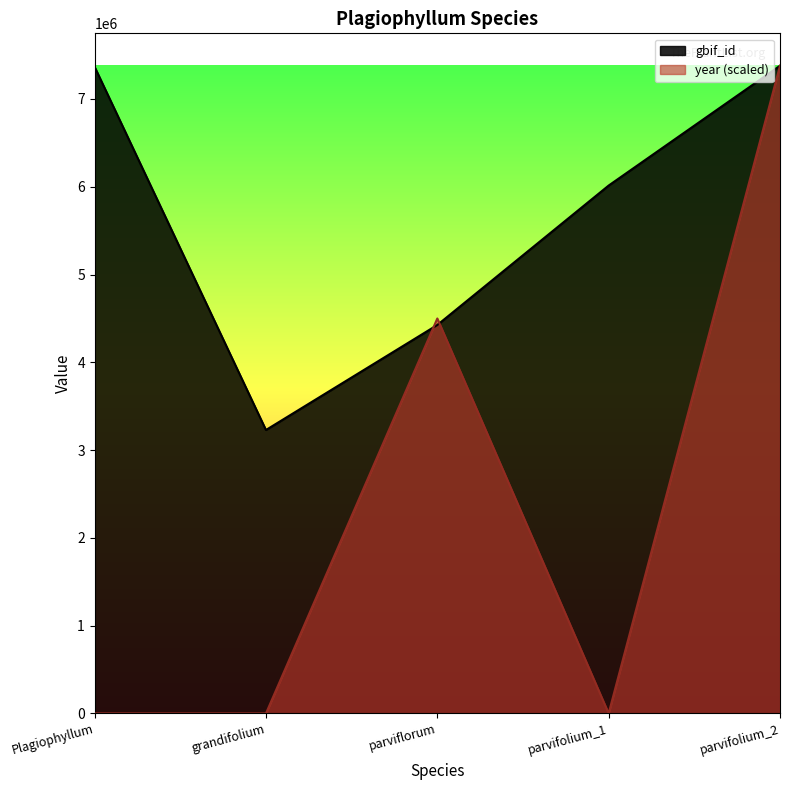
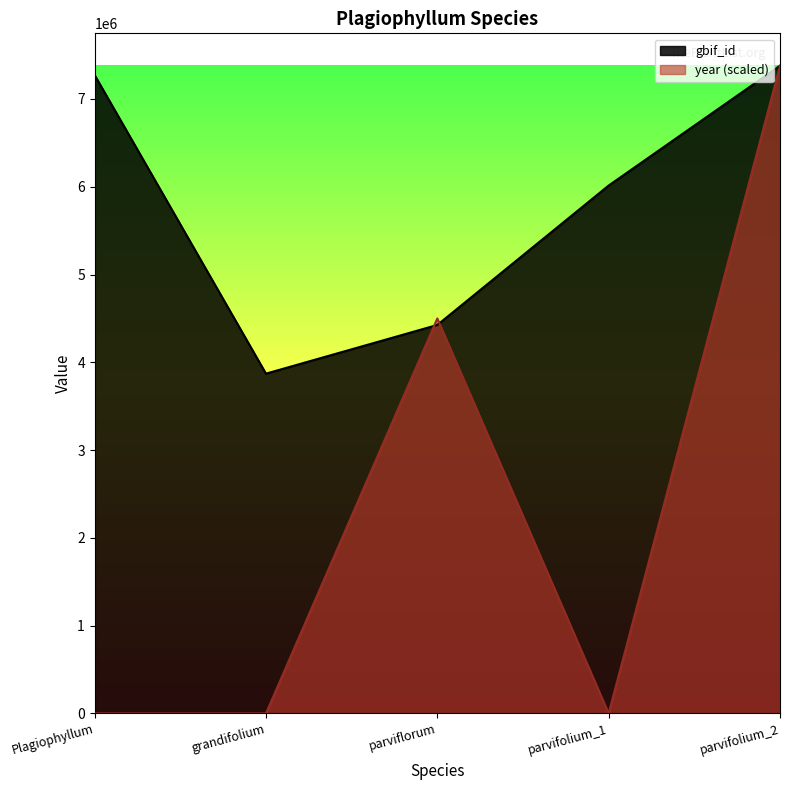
gbif_id, Plagiophyllum: 7400000 -> 7300000
gbif_id, grandifolium: 3200000 -> 3900000
